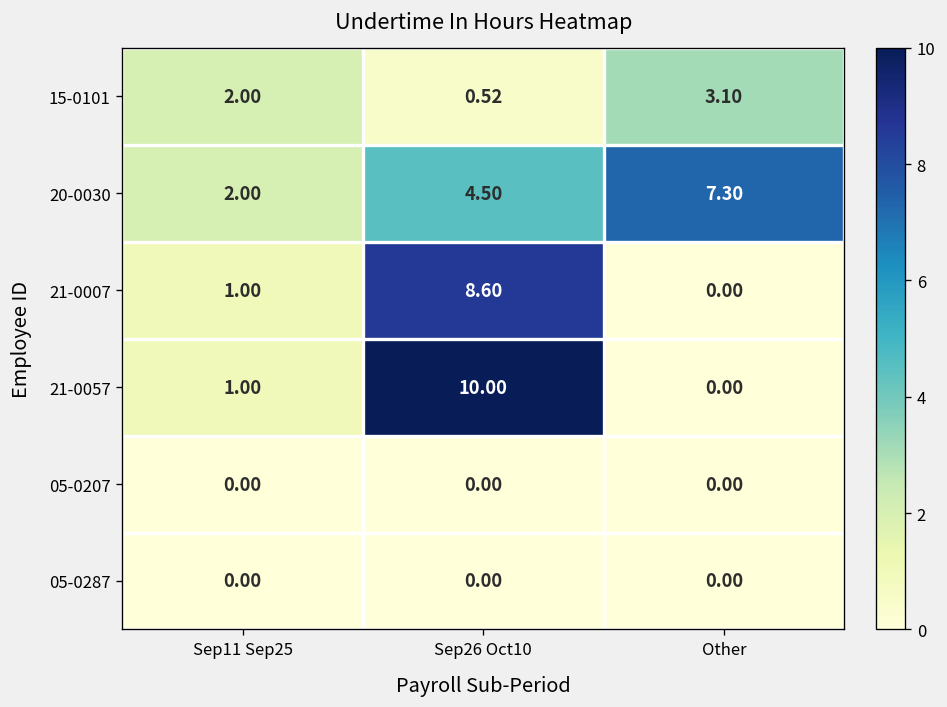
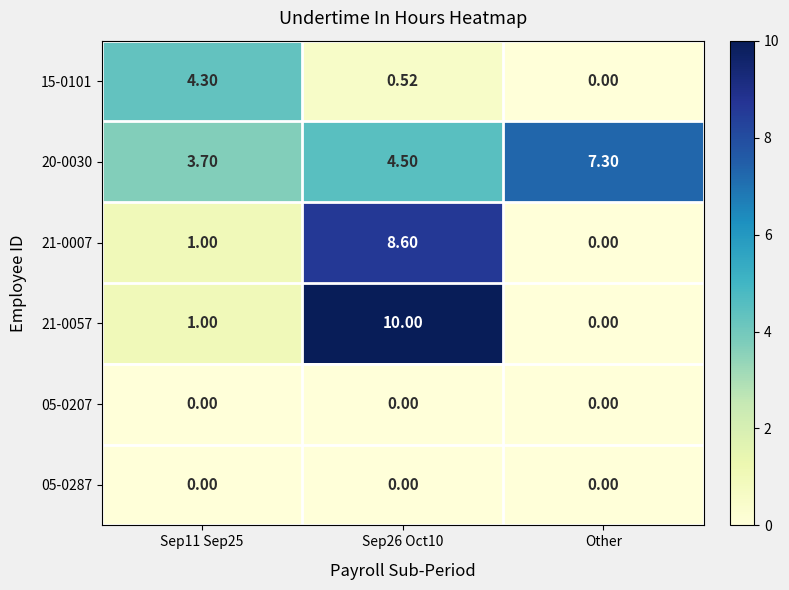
15-0101, Sep11 Sep25: 2.00 -> 4.30
15-0101, Other: 3.10 -> 0.00
20-0030, Sep11 Sep25: 2.00 -> 3.70
